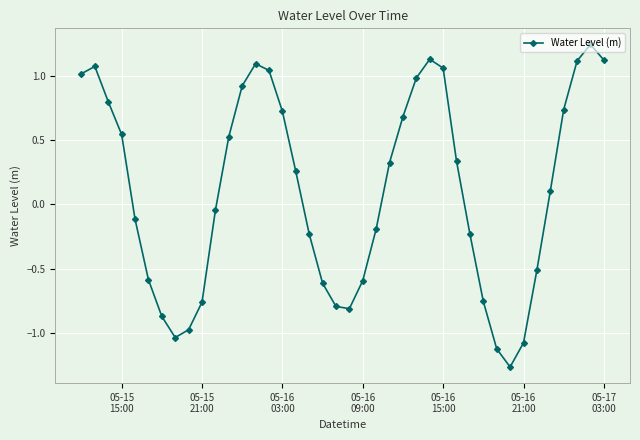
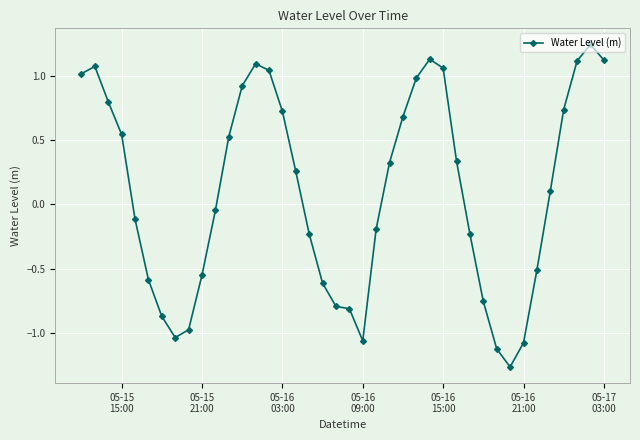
05-15 21:00: -0.76 -> -0.55
05-16 09:00: -0.59 -> -1.06
